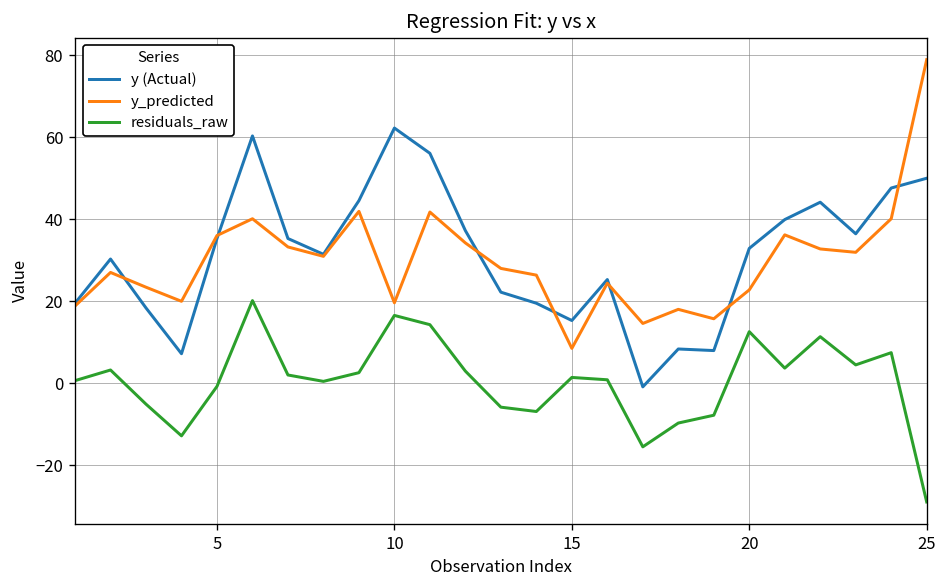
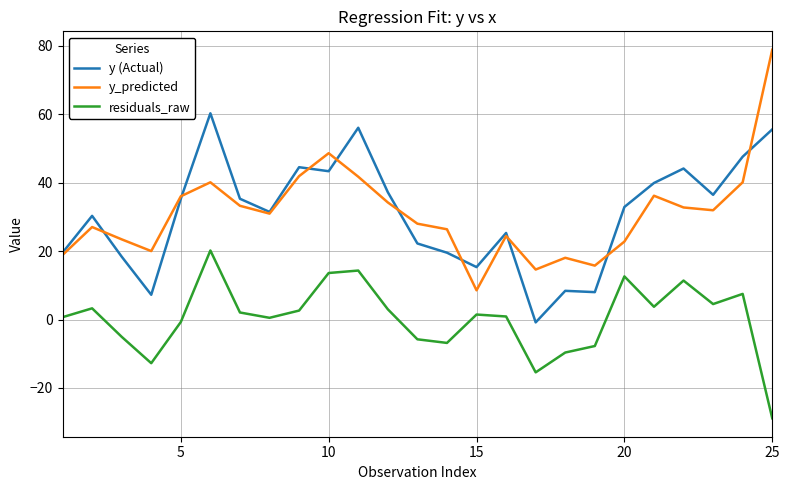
y (Actual), 10: 62 -> 43
y_predicted, 10: 20 -> 49
residuals_raw, 10: 17 -> 14
y (Actual), 25: 50 -> 56
